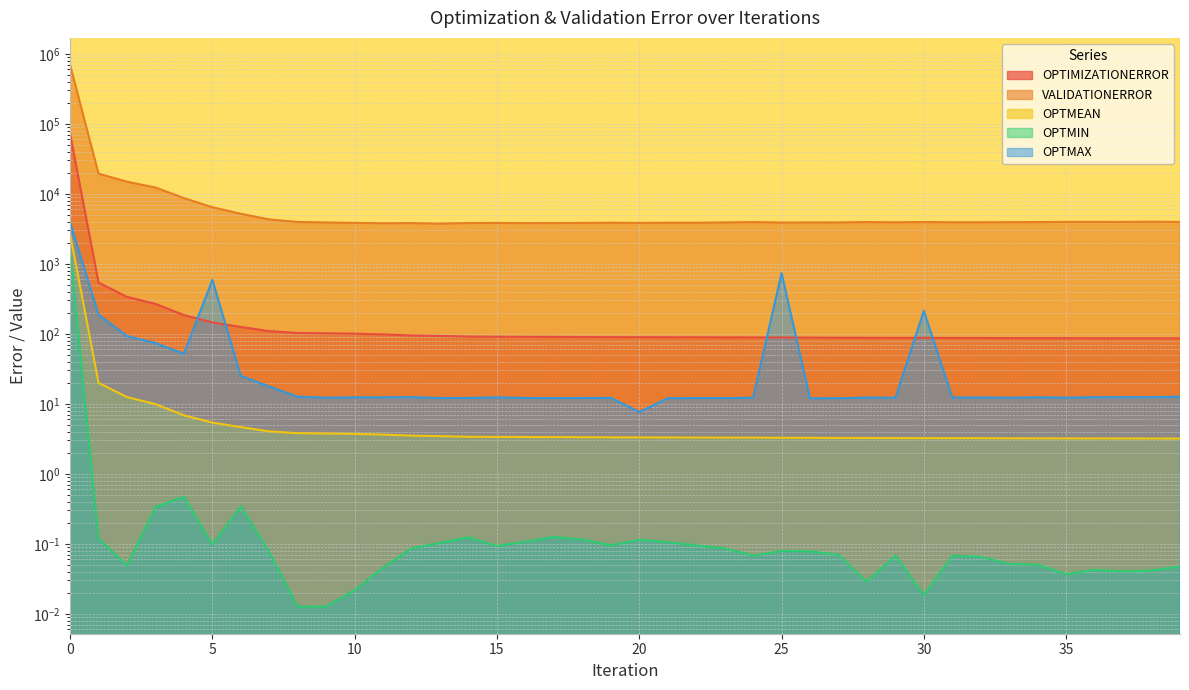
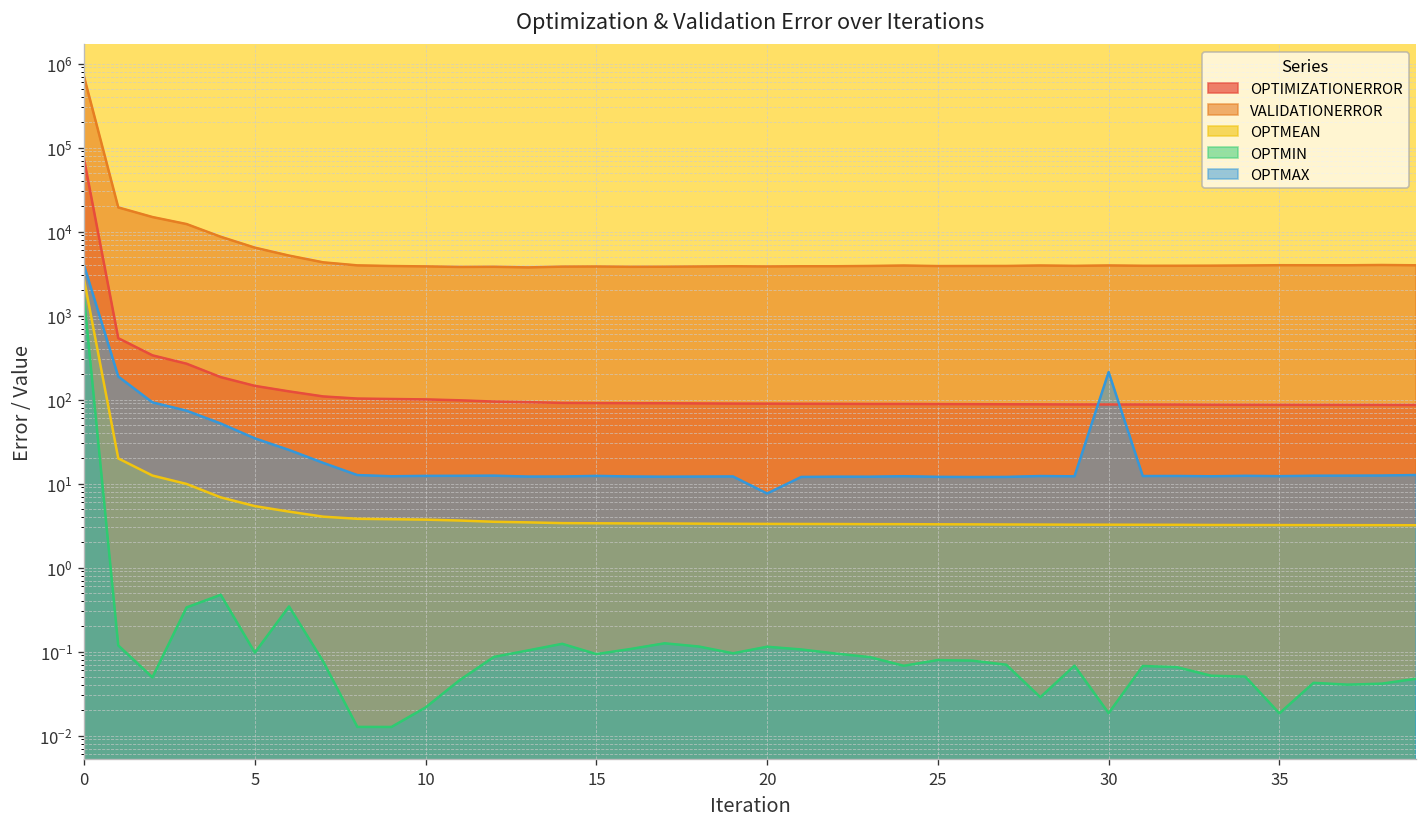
OPTMAX, 5: 600 -> 30
OPTMAX, 25: 700 -> 12
OPTMIN, 35: 0.04 -> 0.018
